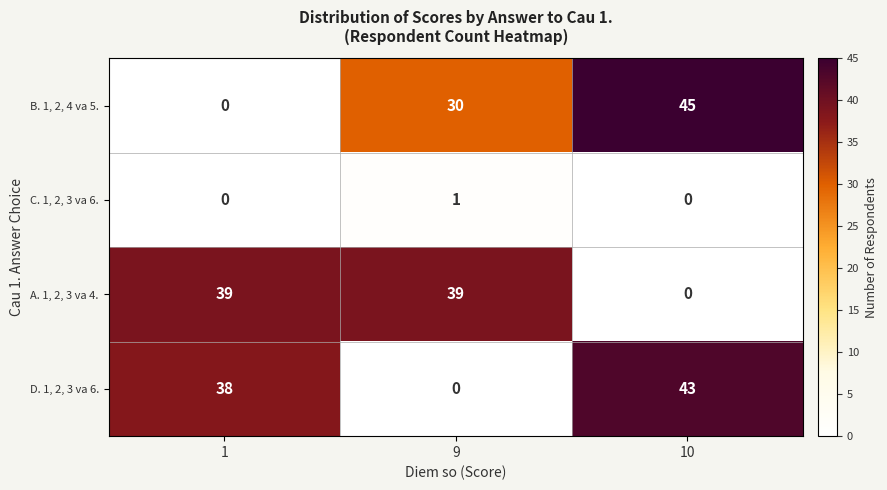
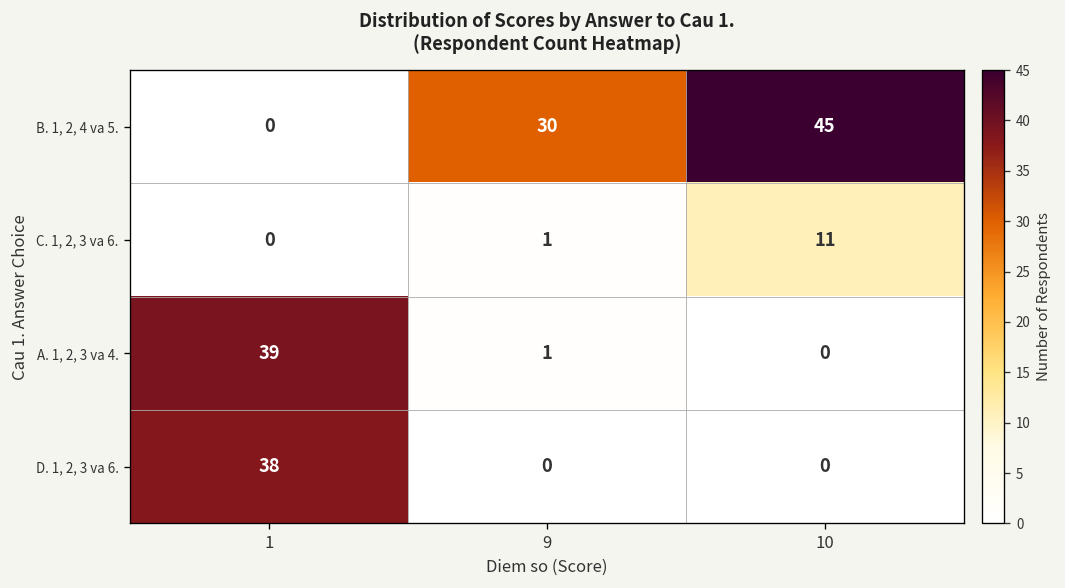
C. 1, 2, 3 va 6., 10: 0 -> 11
A. 1, 2, 3 va 4., 9: 39 -> 1
D. 1, 2, 3 va 6., 10: 43 -> 0
